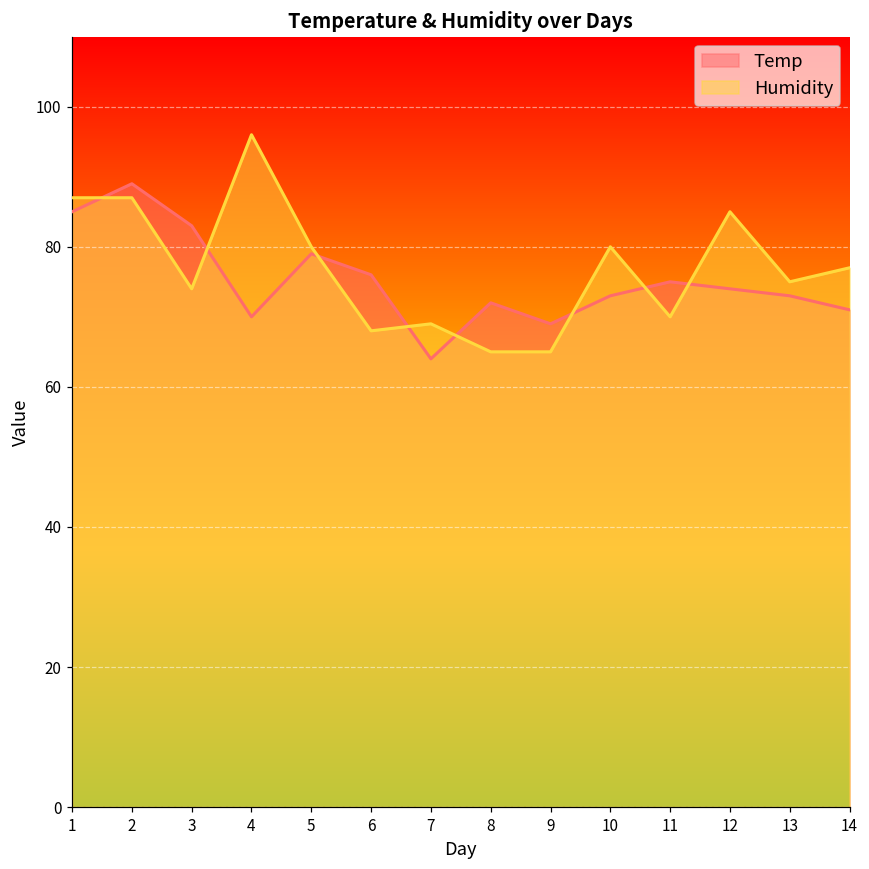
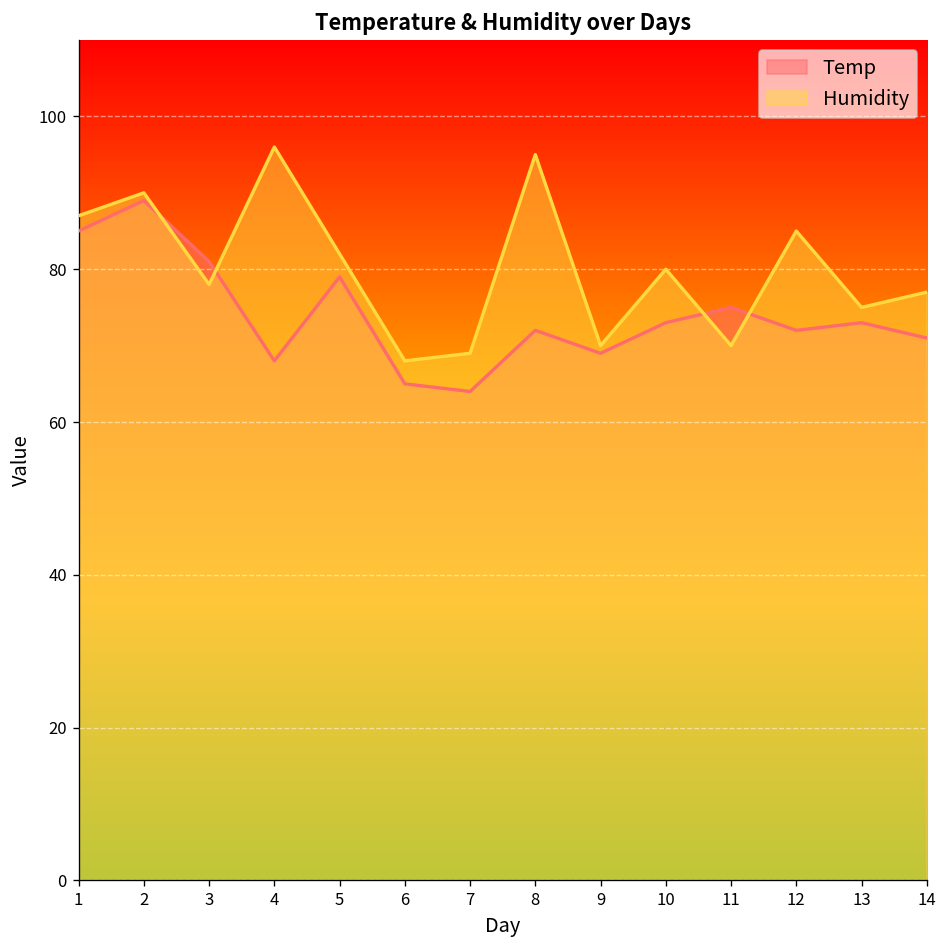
Humidity, 2: 87 -> 90
Temp, 3: 83 -> 81
Humidity, 3: 74 -> 78
Temp, 4: 70 -> 68
Humidity, 5: 80 -> 82
Temp, 6: 76 -> 65
Humidity, 8: 65 -> 95
Humidity, 9: 65 -> 70
Temp, 12: 74 -> 72
